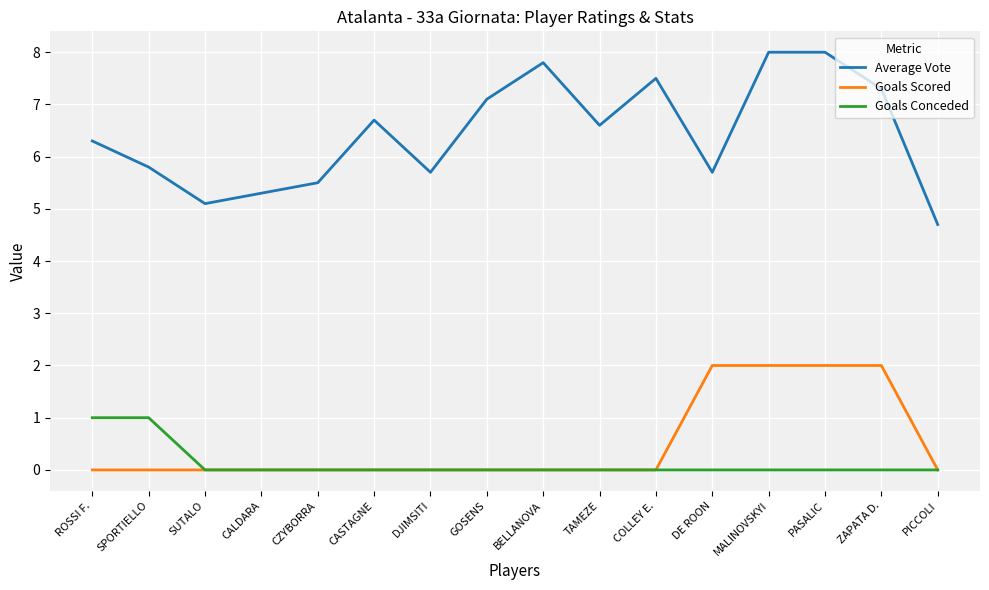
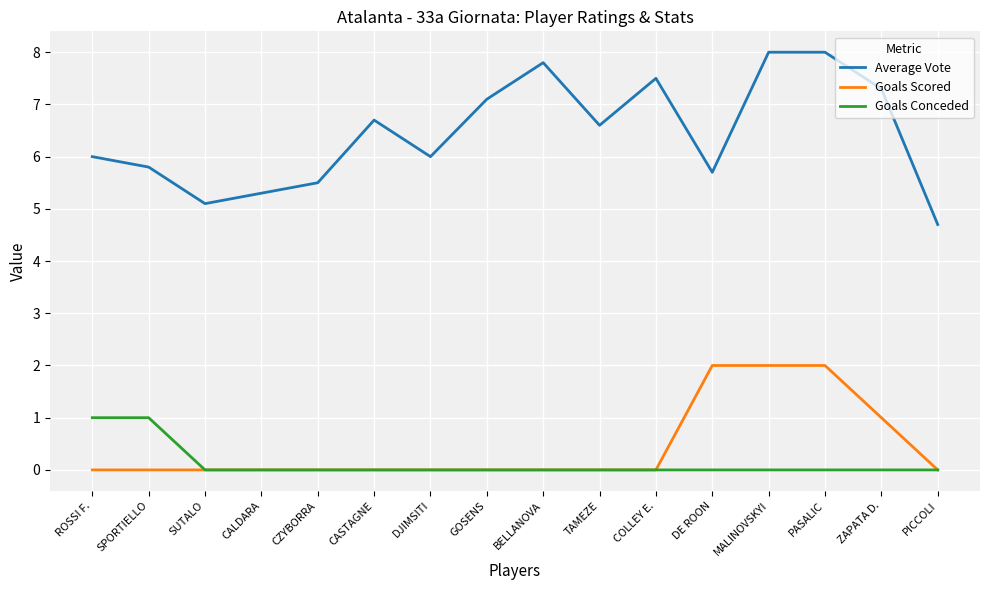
Average Vote, ROSSI F.: 6.3 -> 6.0
Average Vote, DJIMSITI: 5.7 -> 6.0
Goals Scored, ZAPATA D.: 2 -> 1
